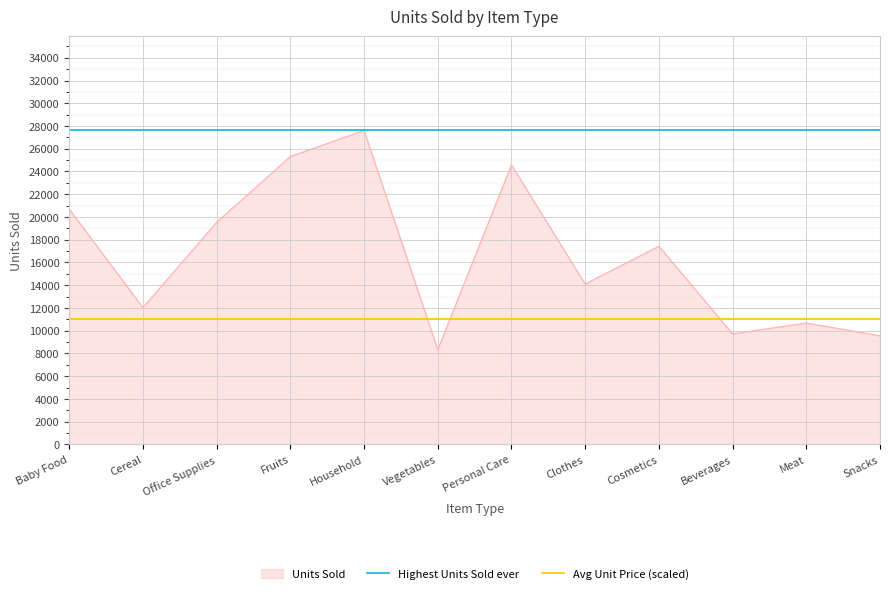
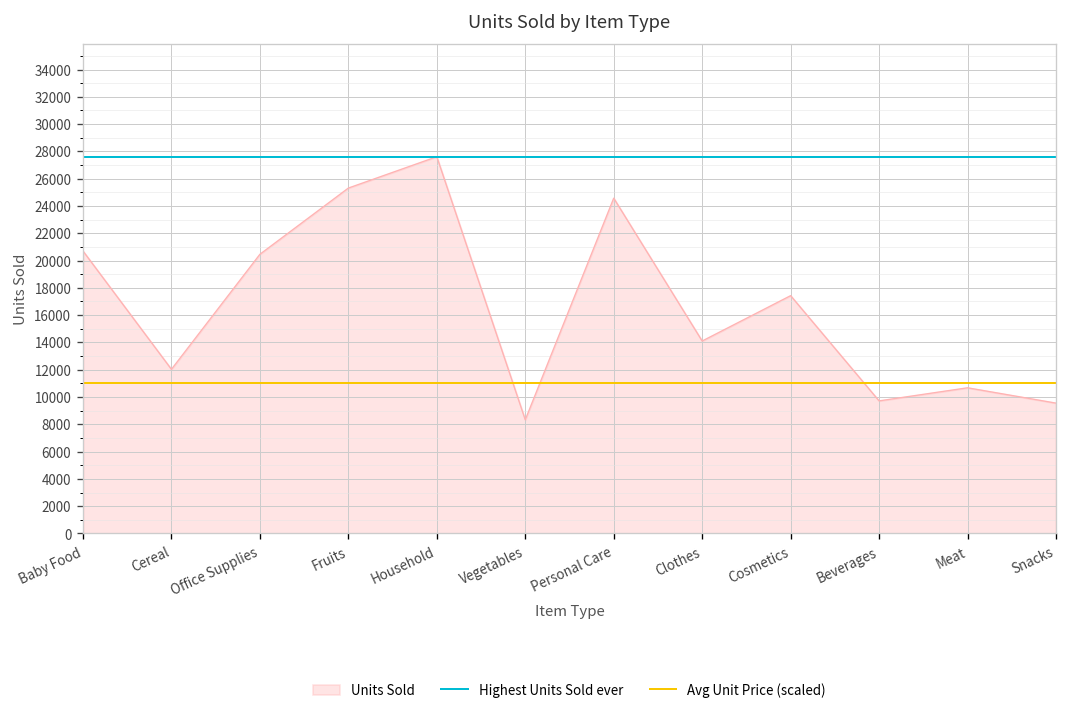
Office Supplies: 19500 -> 20500
